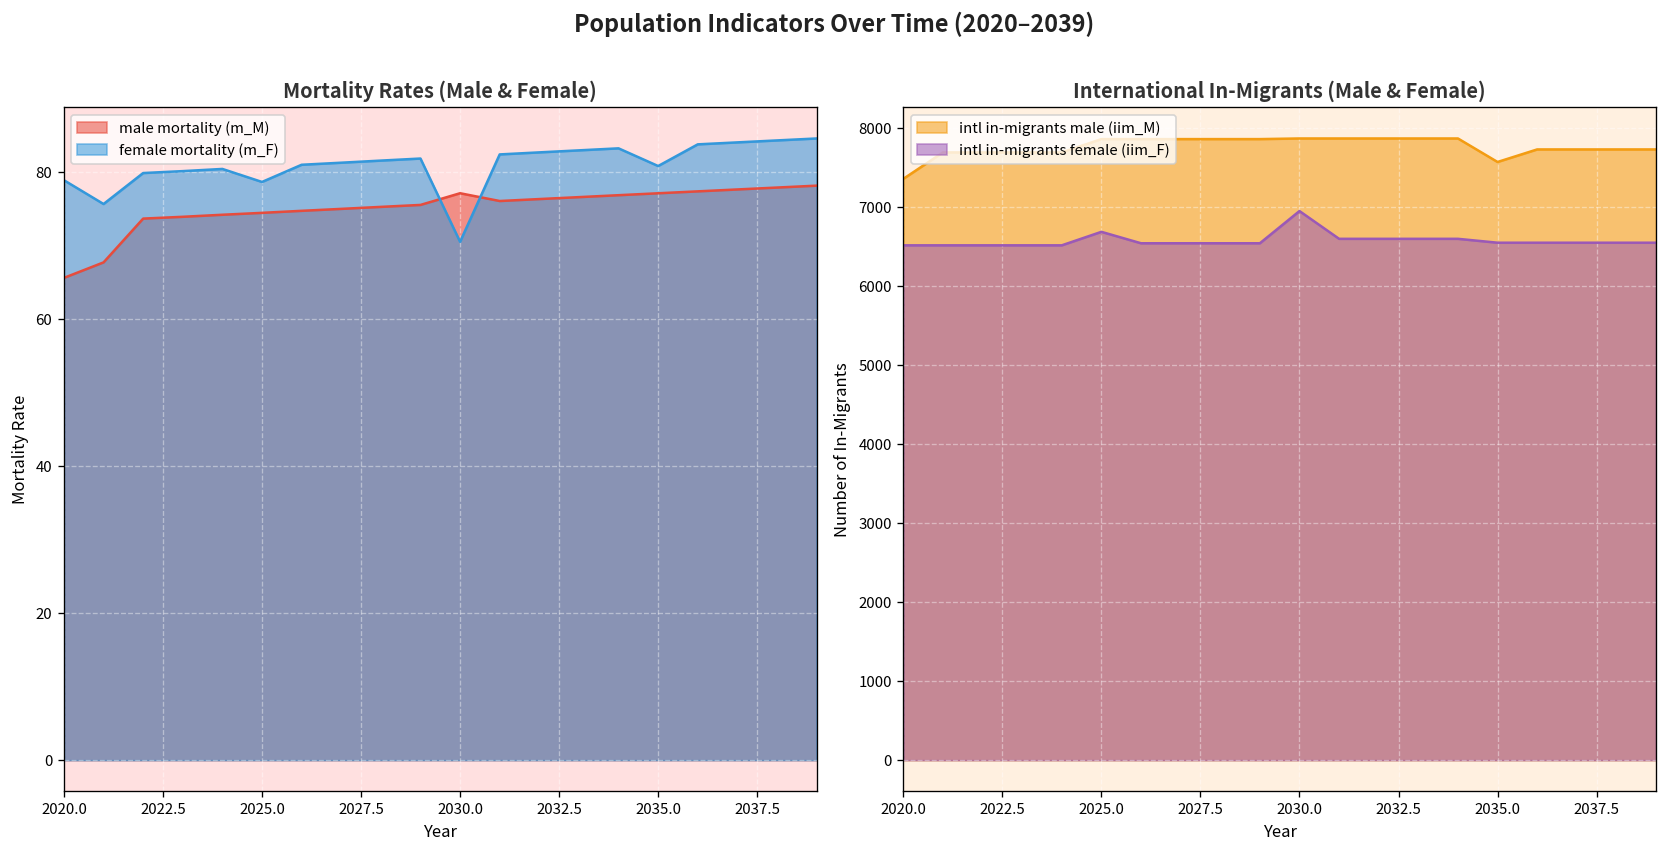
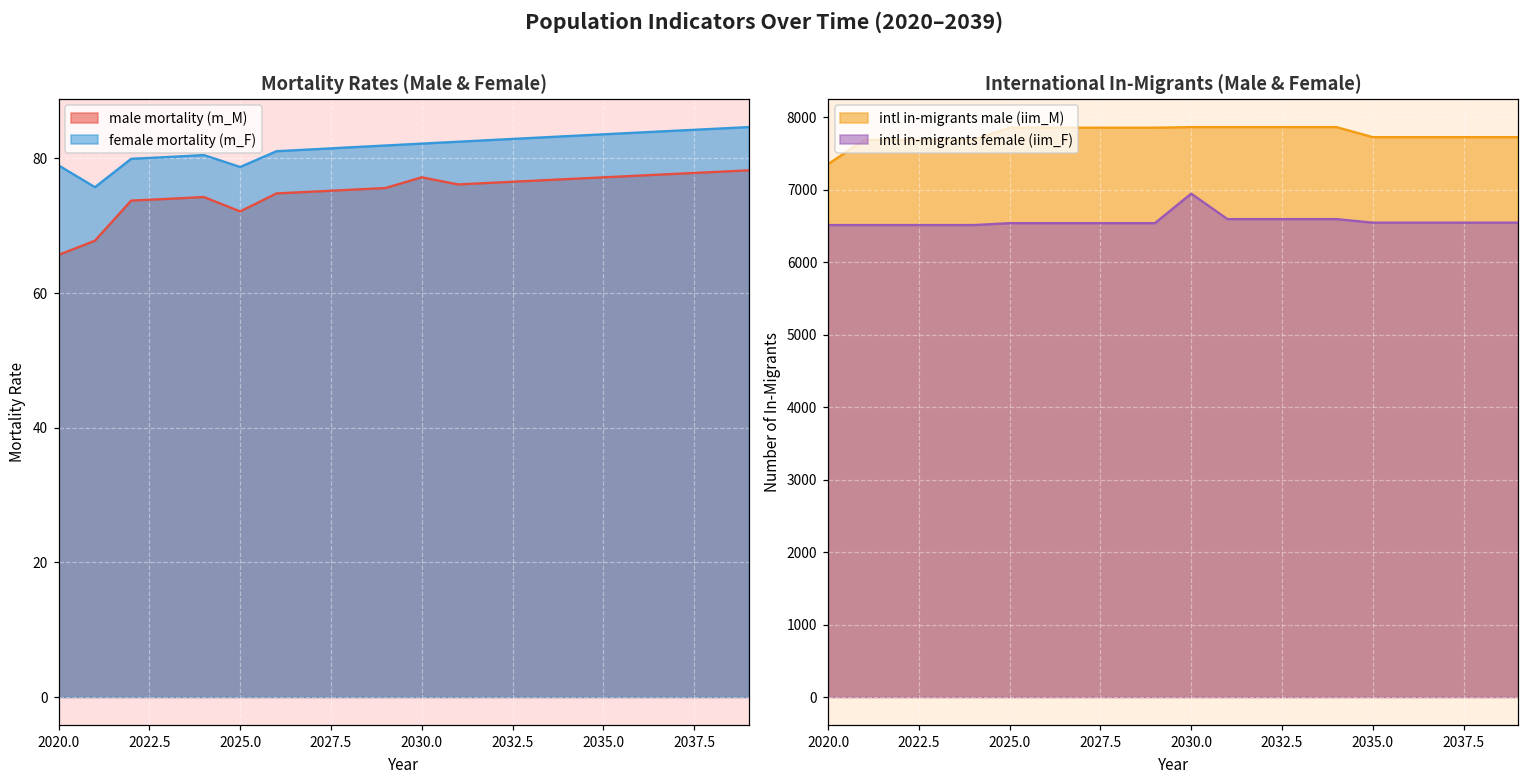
Mortality Rates (Male & Female), male mortality (m_M), 2025.0: 75 -> 72
Mortality Rates (Male & Female), female mortality (m_F), 2030.0: 71 -> 82
Mortality Rates (Male & Female), female mortality (m_F), 2035.0: 81 -> 84
International In-Migrants (Male & Female), intl in-migrants female (iim_F), 2025.0: 6700 -> 6500
International In-Migrants (Male & Female), intl in-migrants male (iim_M), 2035.0: 7600 -> 7700
